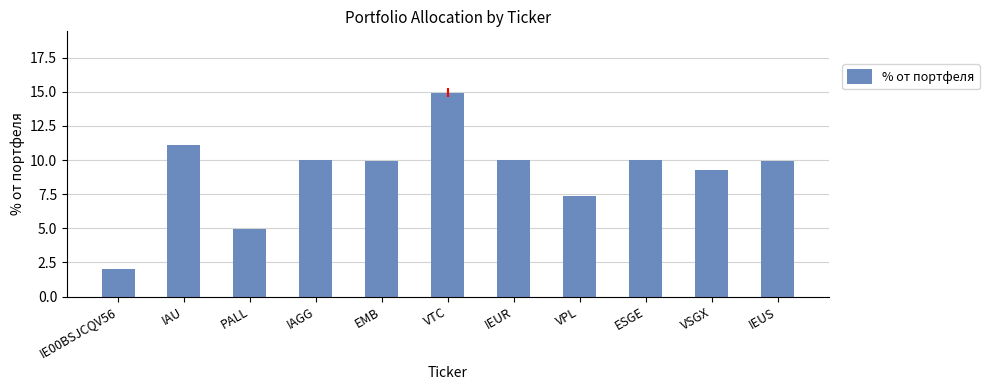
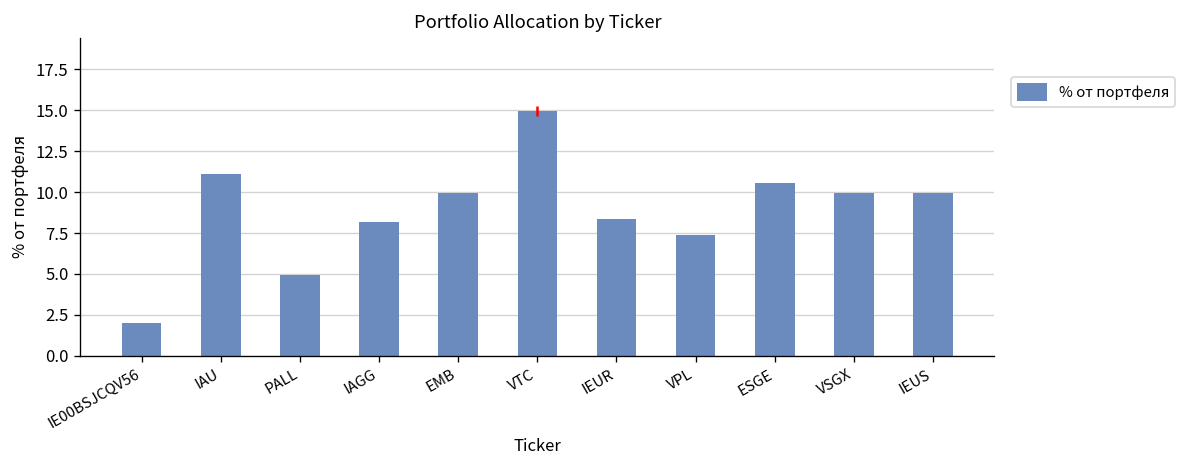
IAGG: 10.0 -> 8.2
IEUR: 10.0 -> 8.3
ESGE: 10.0 -> 10.6
VSGX: 9.3 -> 10.0
